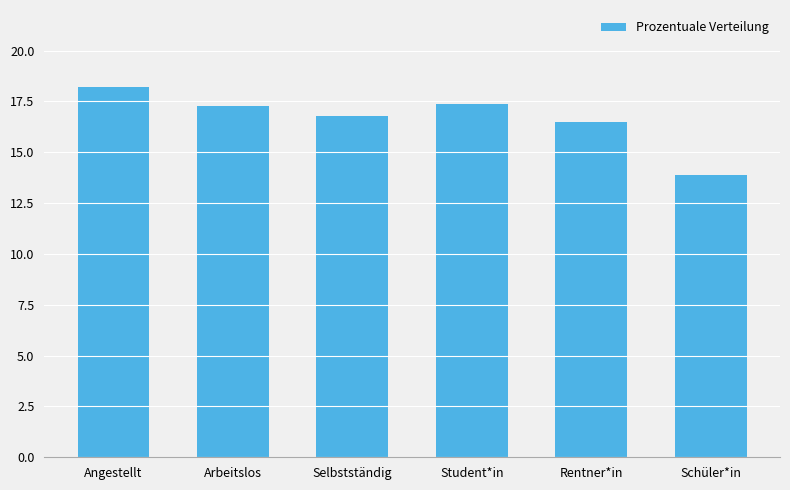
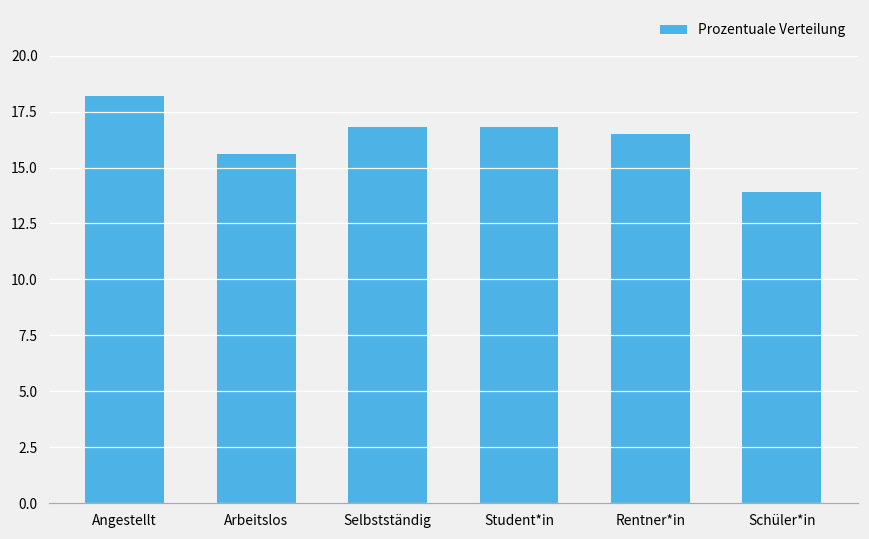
Arbeitslos: 17.3 -> 15.6
Student*in: 17.4 -> 16.8
